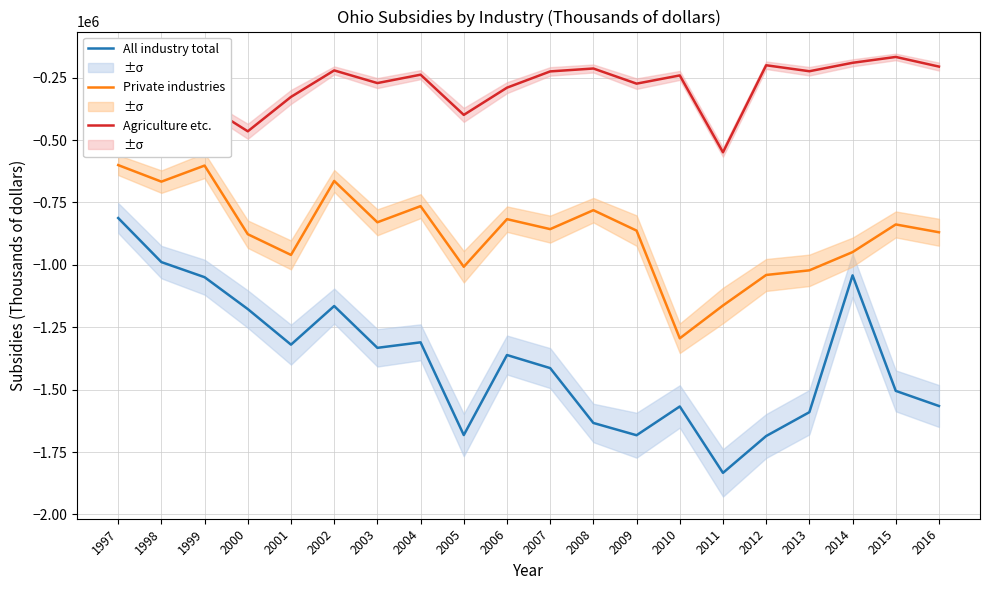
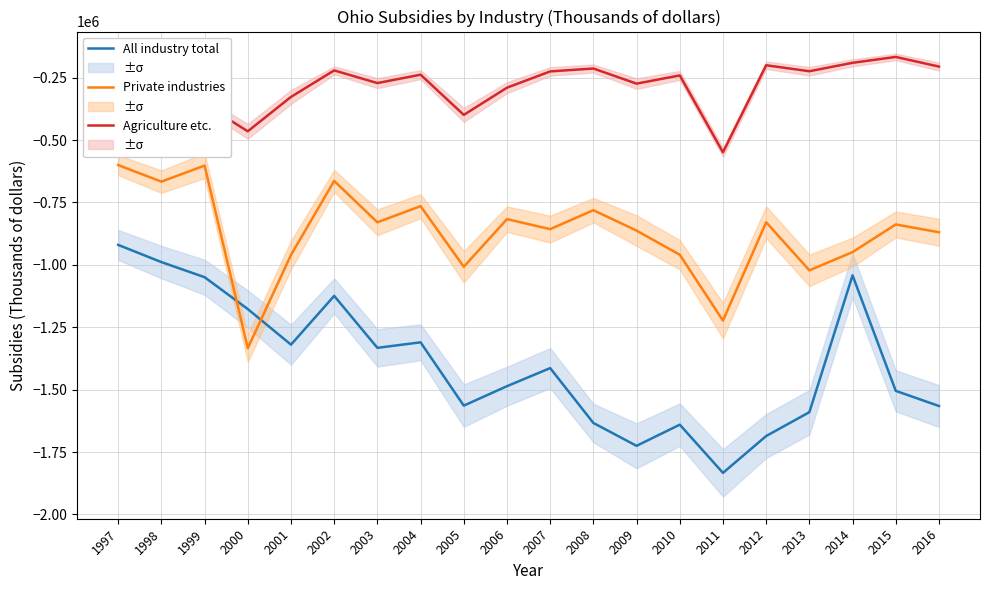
All industry total, 1997: -810000 -> -920000
Private industries, 2000: -880000 -> -1330000
All industry total, 2002: -1160000 -> -1120000
All industry total, 2005: -1680000 -> -1560000
All industry total, 2006: -1360000 -> -1490000
All industry total, 2009: -1680000 -> -1720000
All industry total, 2010: -1570000 -> -1640000
Private industries, 2010: -1290000 -> -960000
Private industries, 2011: -1160000 -> -1220000
Private industries, 2012: -1040000 -> -830000
